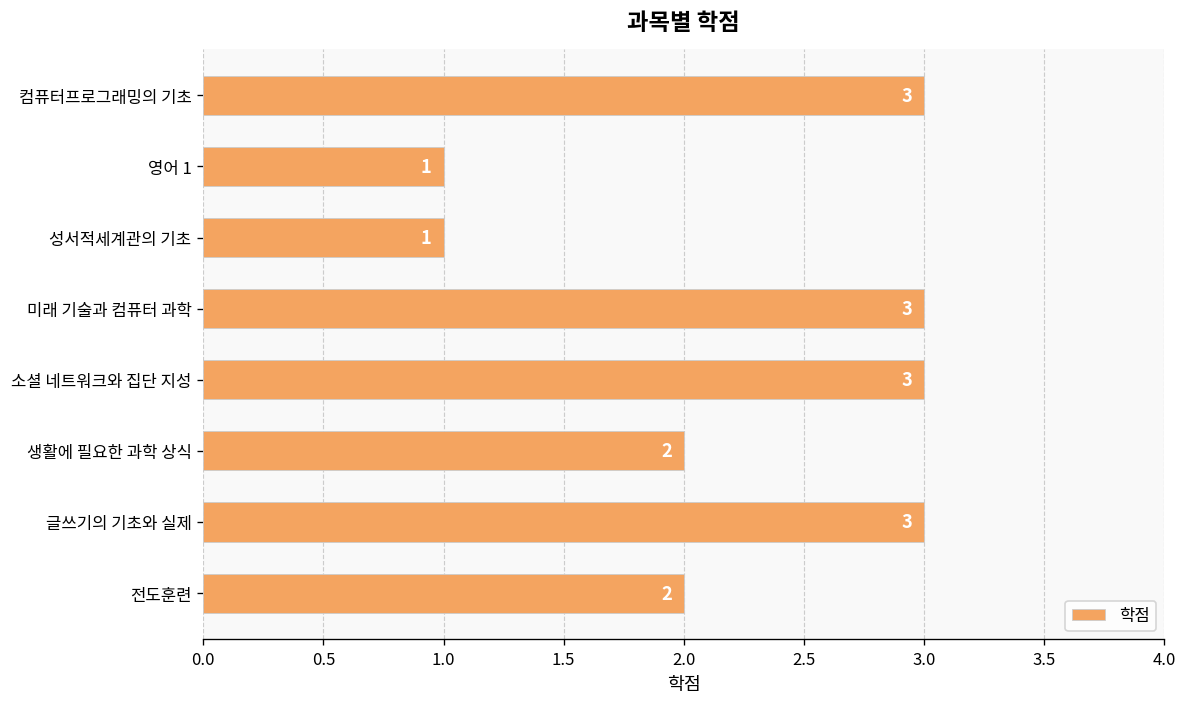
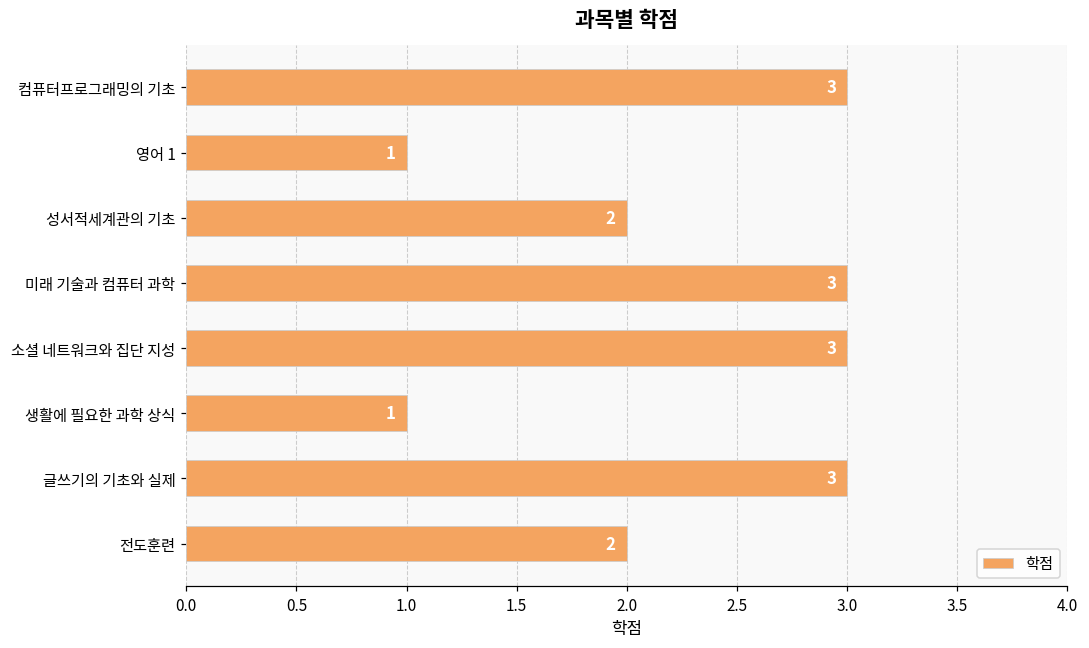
성서적세계관의 기초: 1 -> 2
생활에 필요한 과학 상식: 2 -> 1
